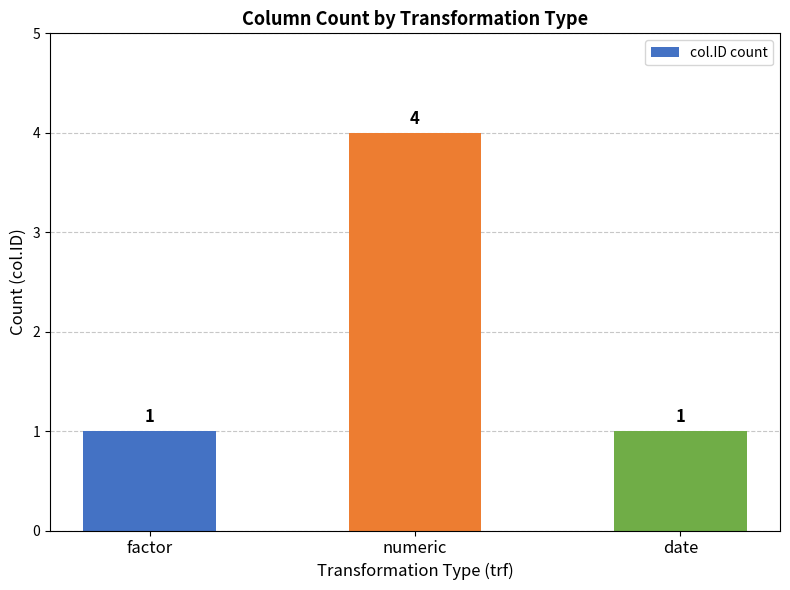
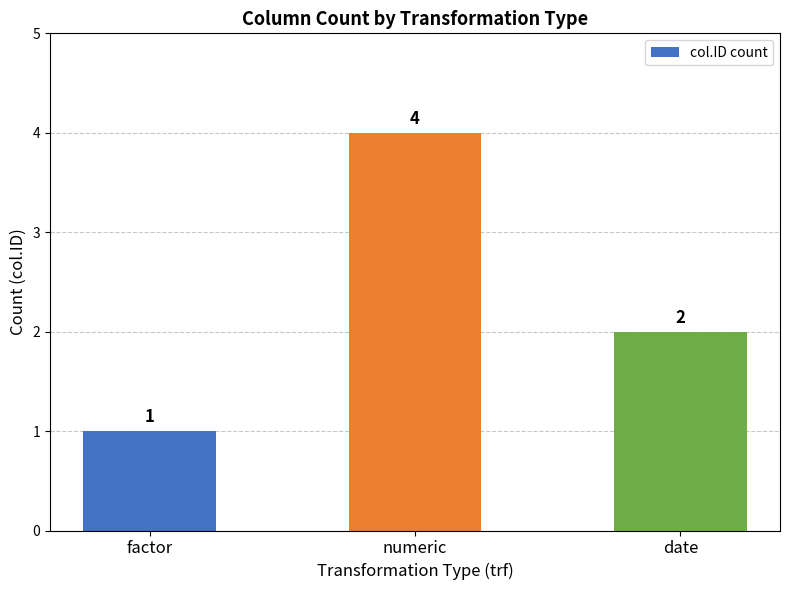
date: 1 -> 2
